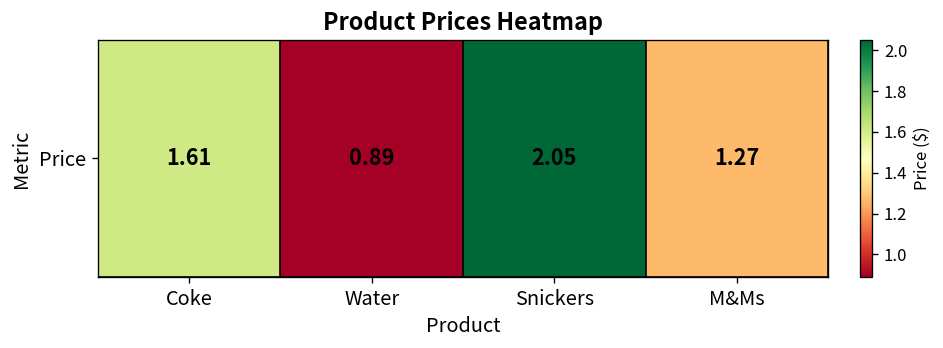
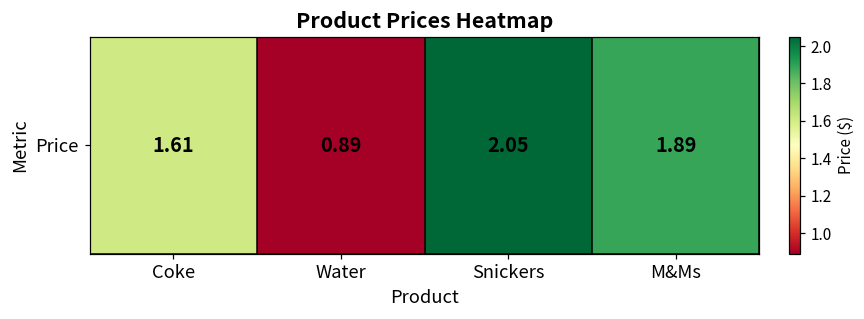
Price, M&Ms: 1.27 -> 1.89
